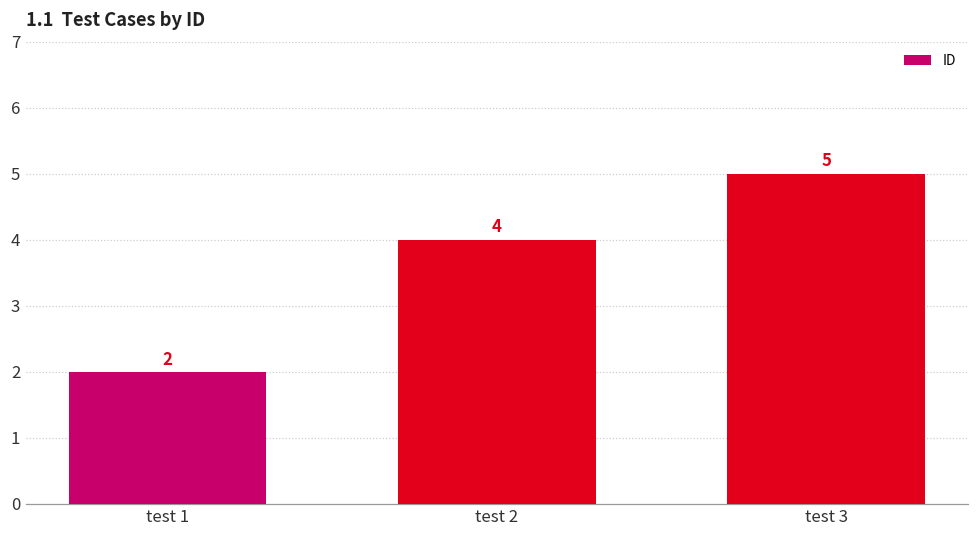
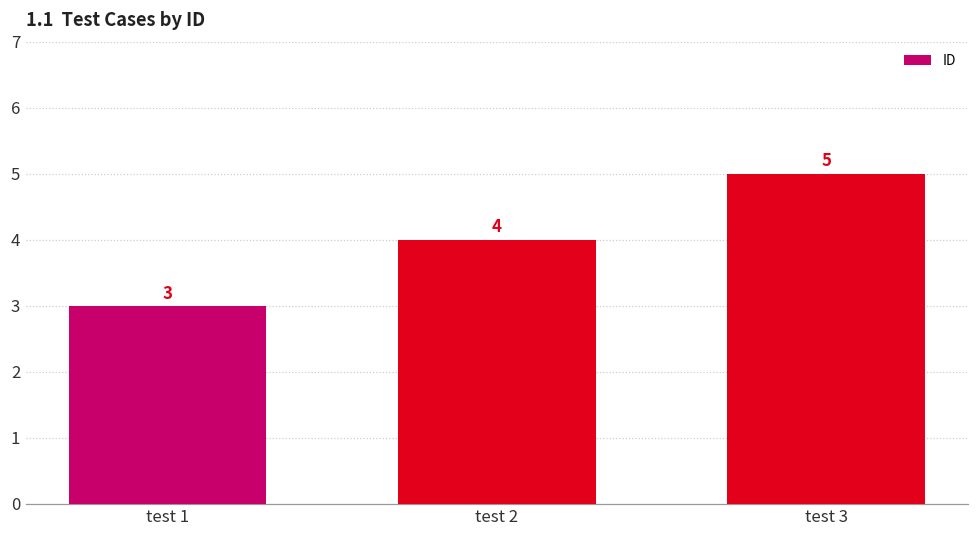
test 1: 2 -> 3
